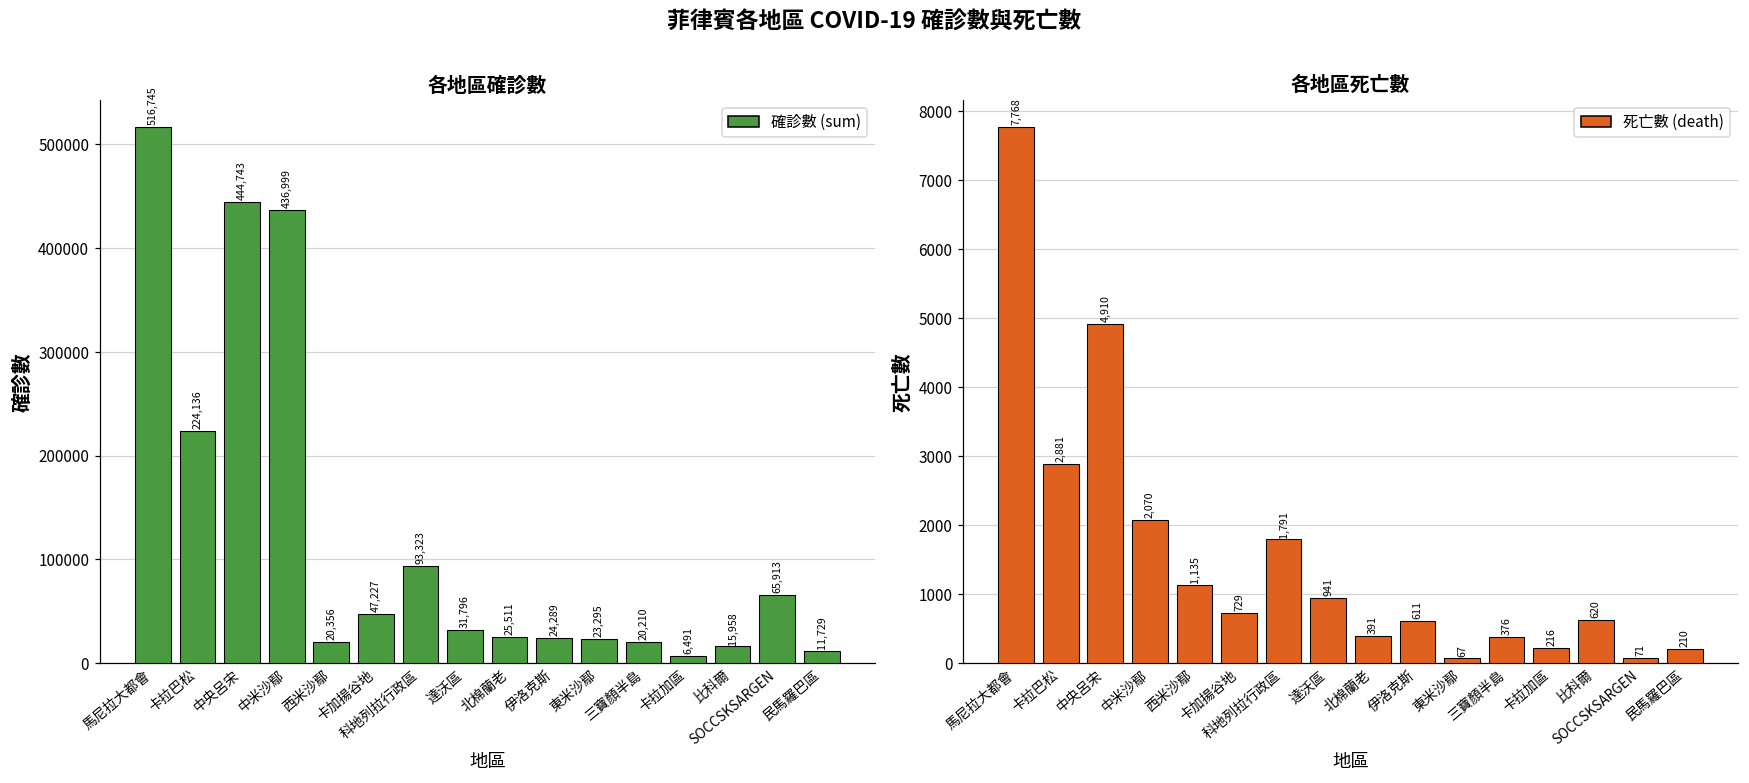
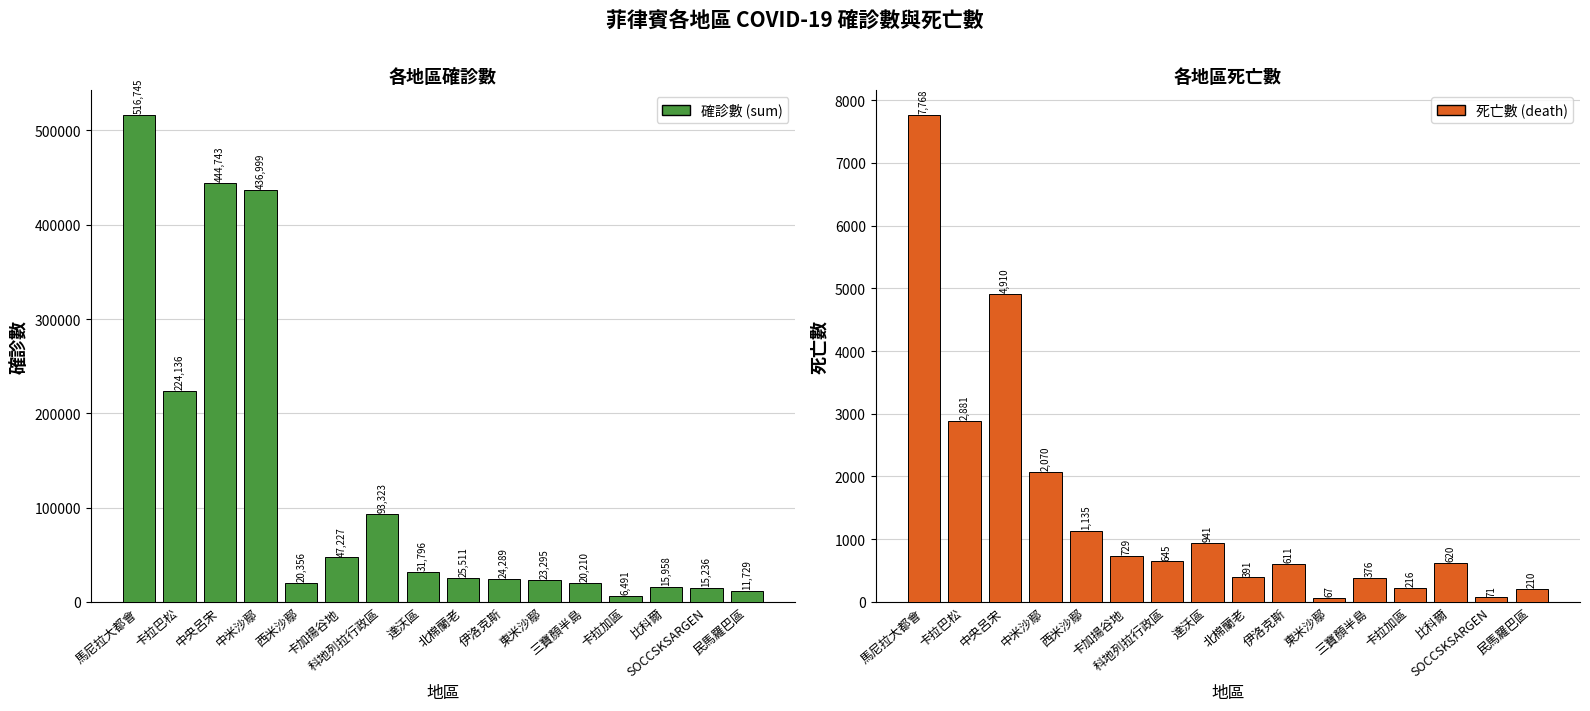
各地區確診數, SOCCSKSARGEN: 65,913 -> 15,236
各地區死亡數, 科地列拉行政區: 1,791 -> 645
